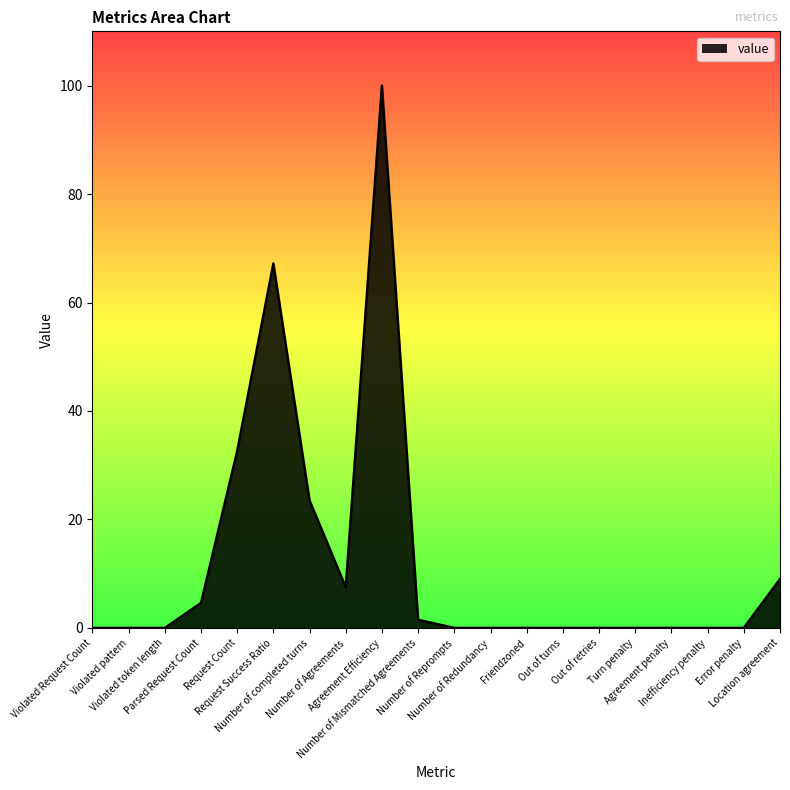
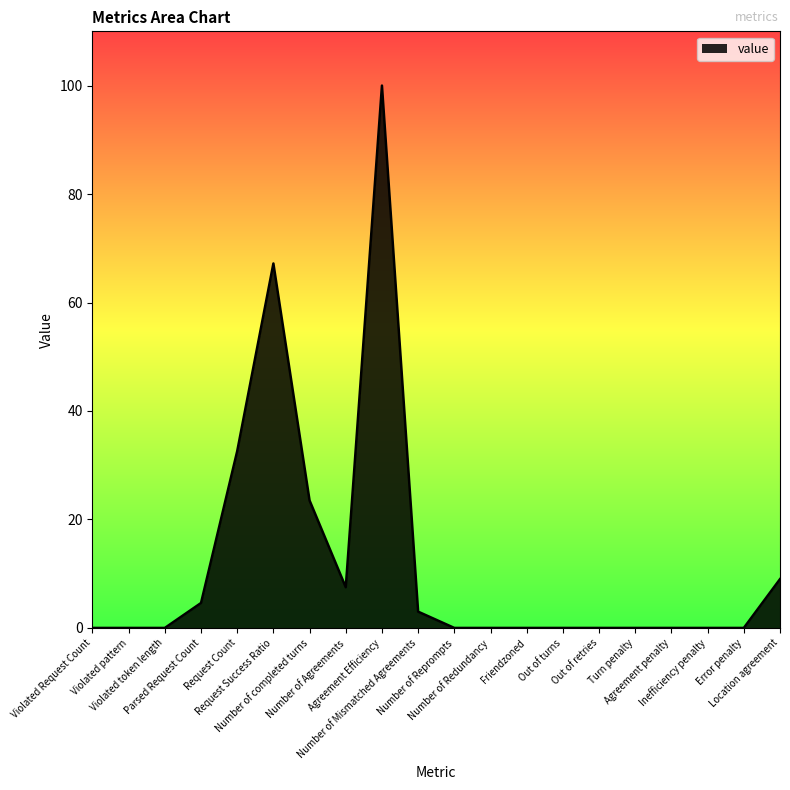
Number of Mismatched Agreements: 2 -> 3
